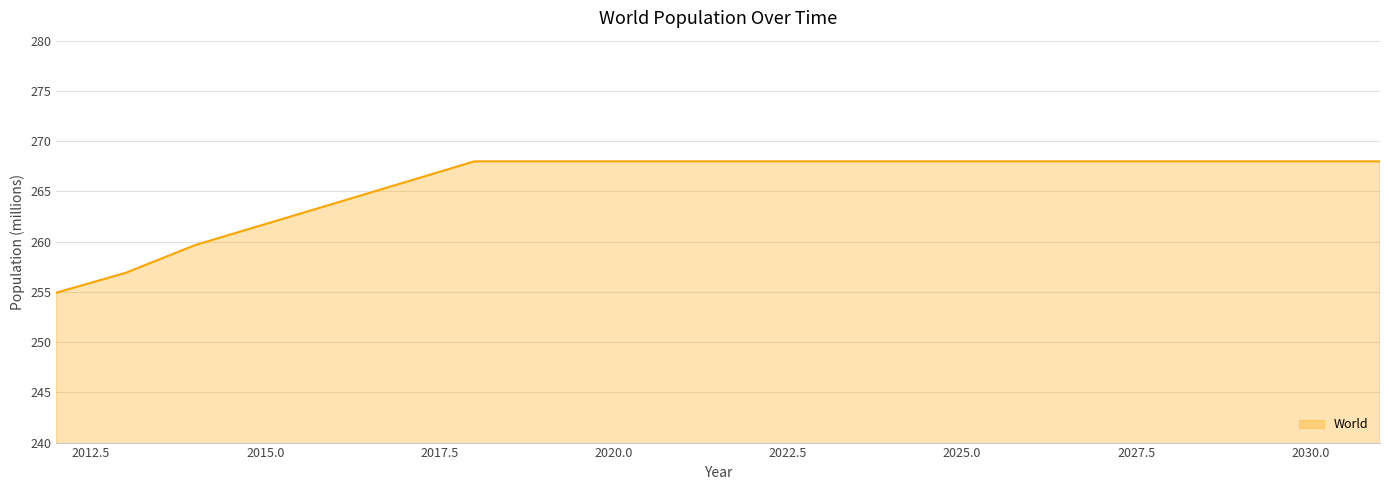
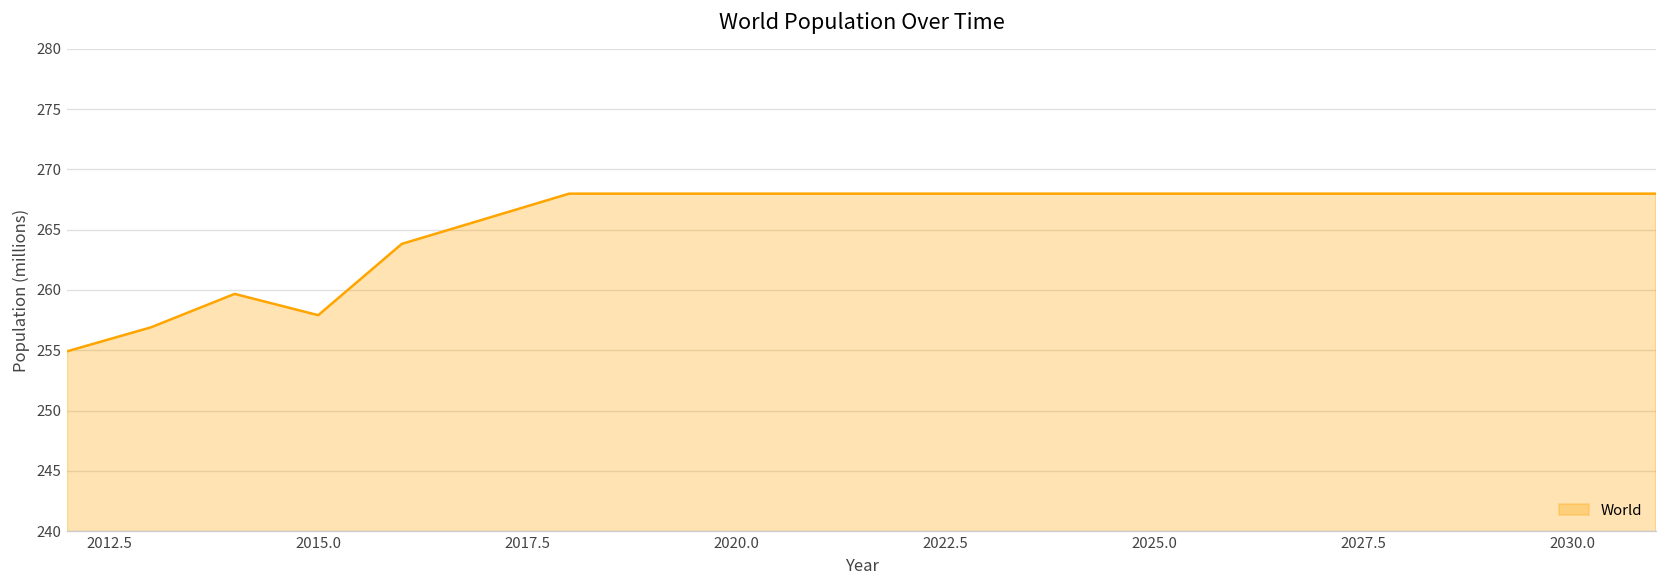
2015.0: 261.7 -> 257.9
